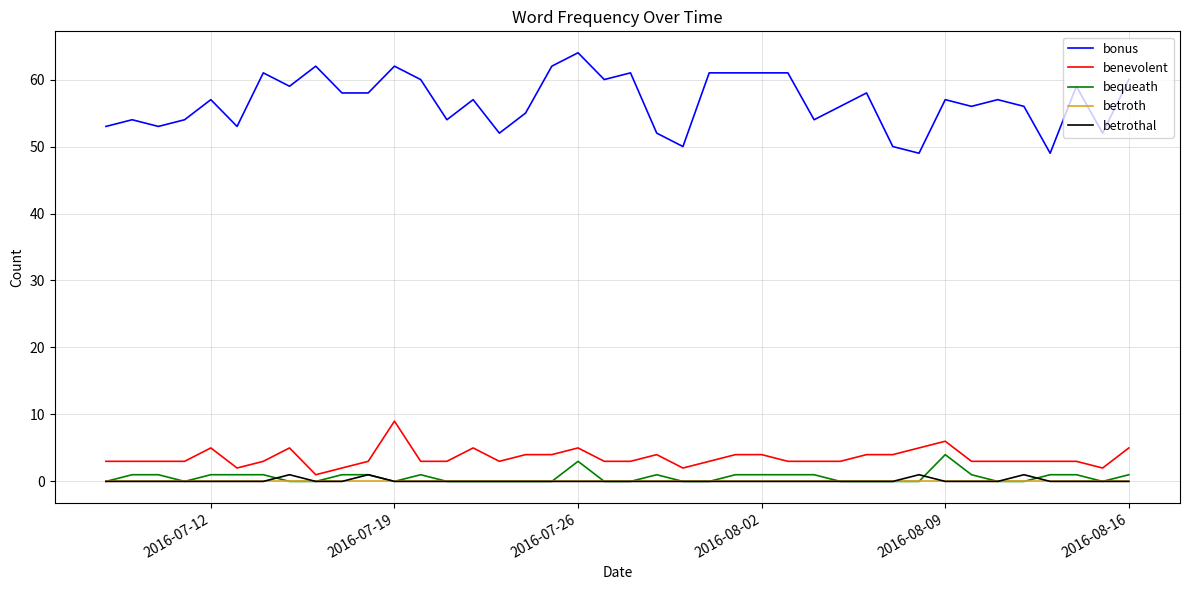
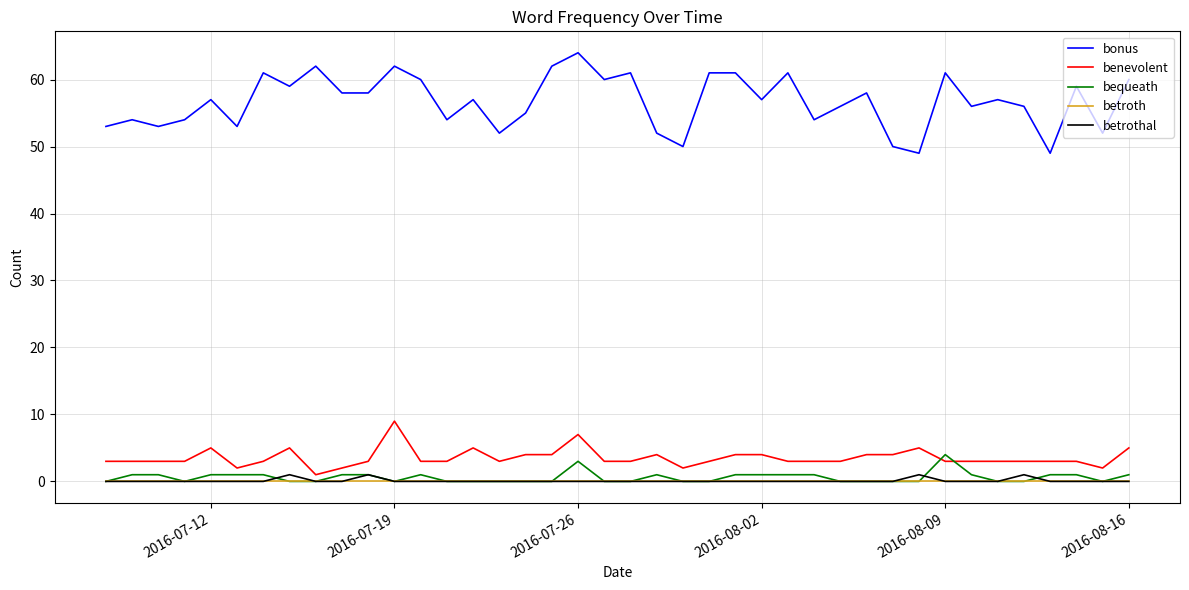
benevolent, 2016-07-26: 5 -> 7
bonus, 2016-08-02: 61 -> 57
bonus, 2016-08-09: 57 -> 61
benevolent, 2016-08-09: 6 -> 3
